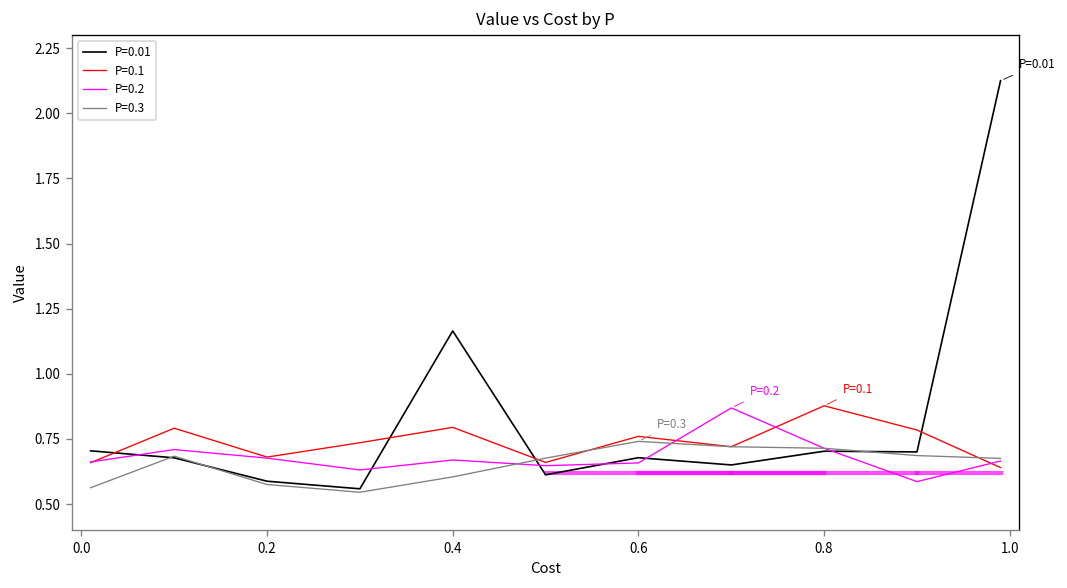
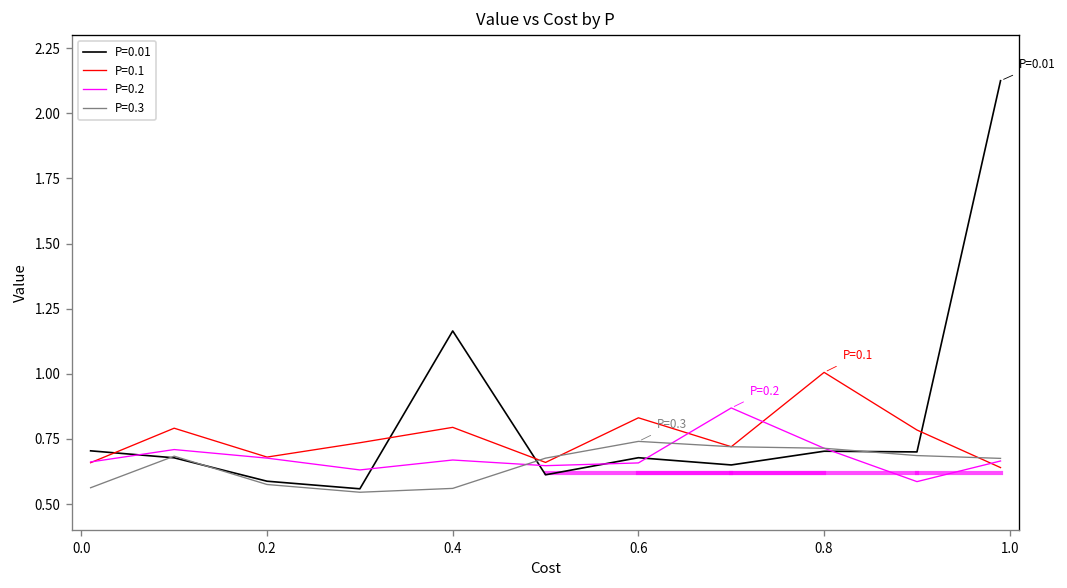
P=0.3, 0.4: 0.60 -> 0.56
P=0.1, 0.6: 0.76 -> 0.83
P=0.1, 0.8: 0.88 -> 1.01
